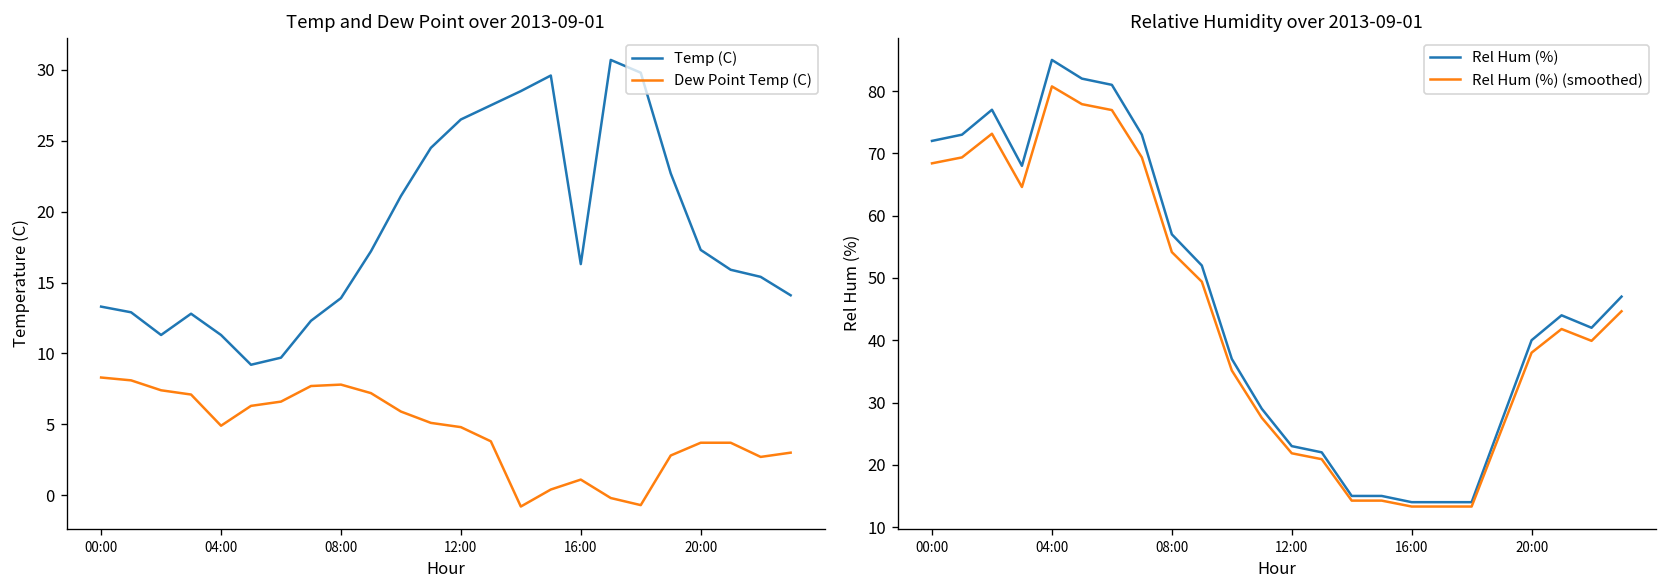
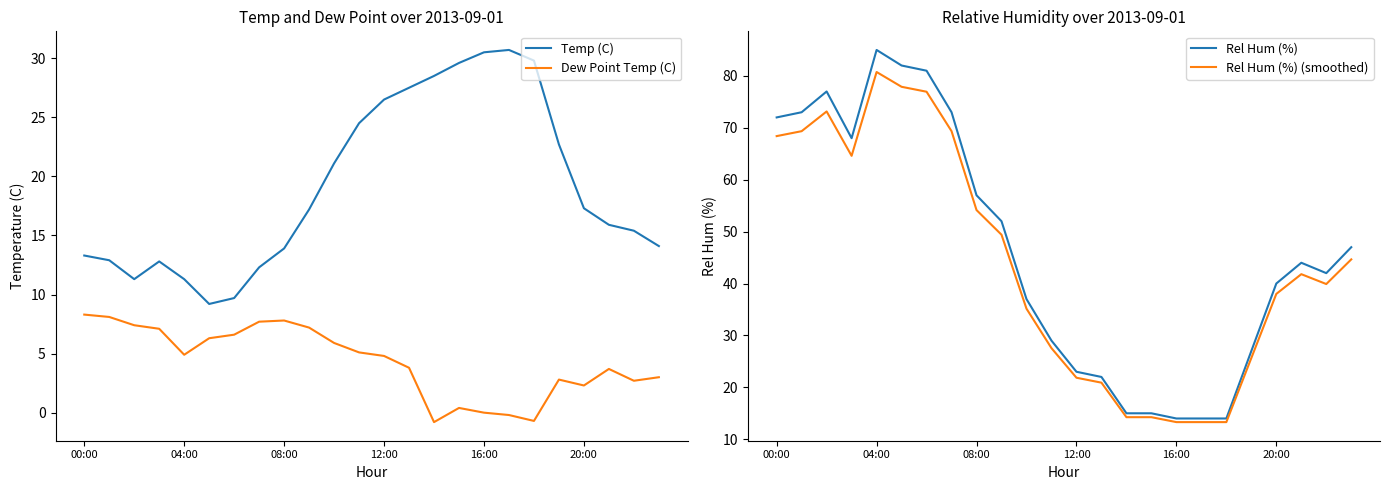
Temp and Dew Point over 2013-09-01, Temp (C), 16:00: 16.3 -> 30.5
Temp and Dew Point over 2013-09-01, Dew Point Temp (C), 16:00: 1.1 -> 0.0
Temp and Dew Point over 2013-09-01, Dew Point Temp (C), 20:00: 3.7 -> 2.3
